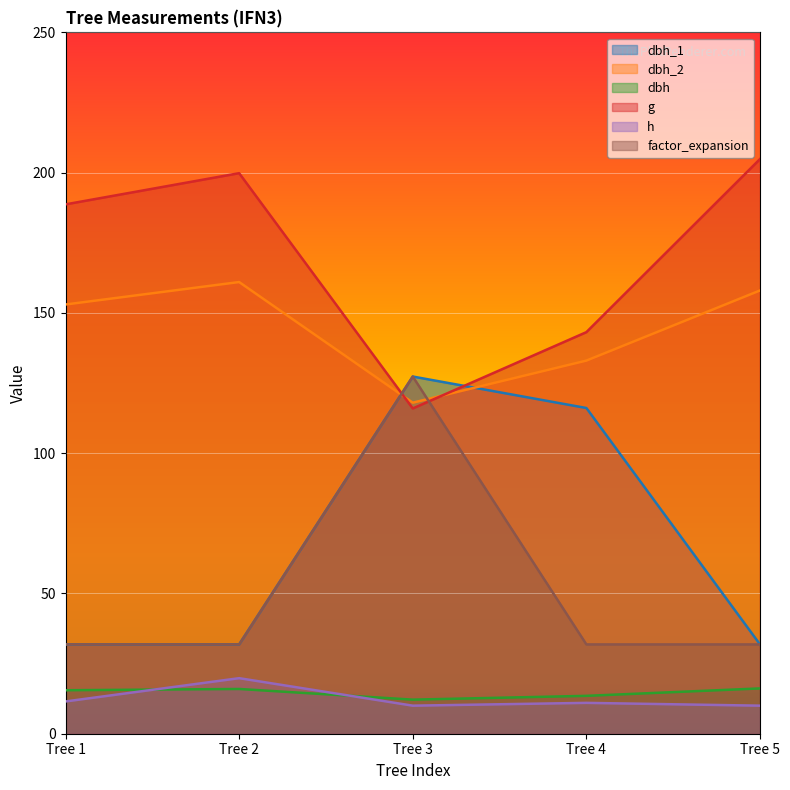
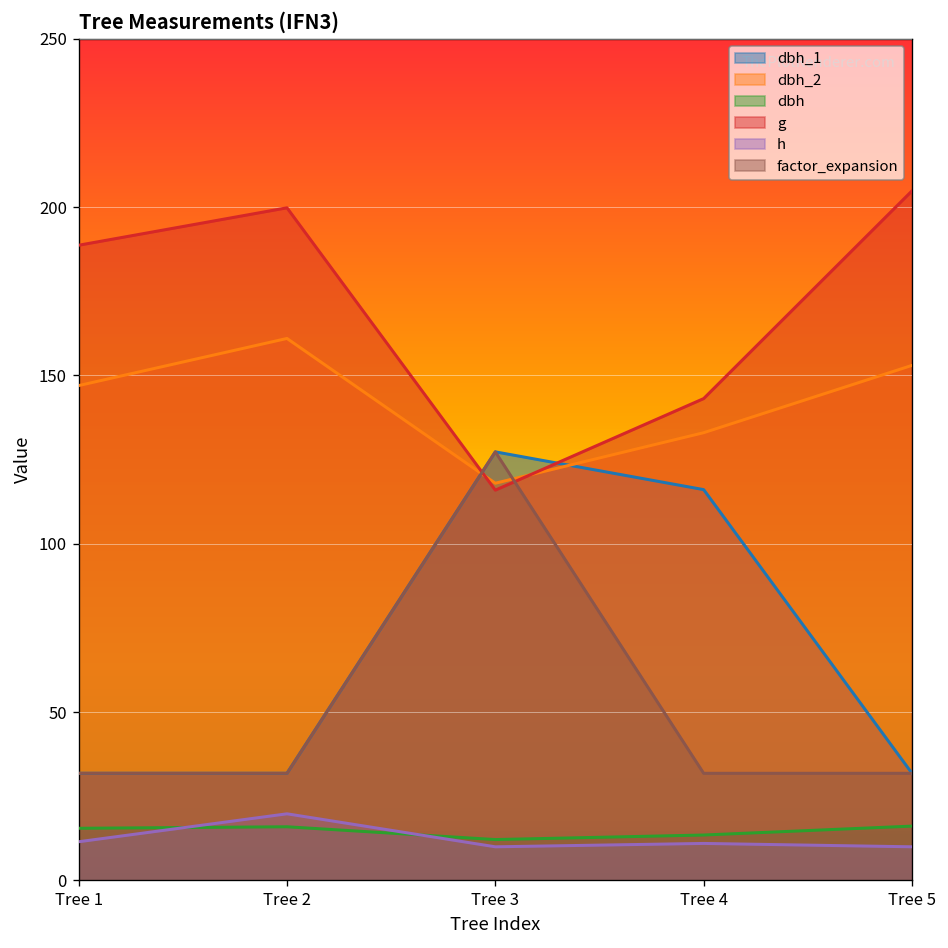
dbh_2, Tree 1: 153 -> 147
dbh_2, Tree 5: 158 -> 153
